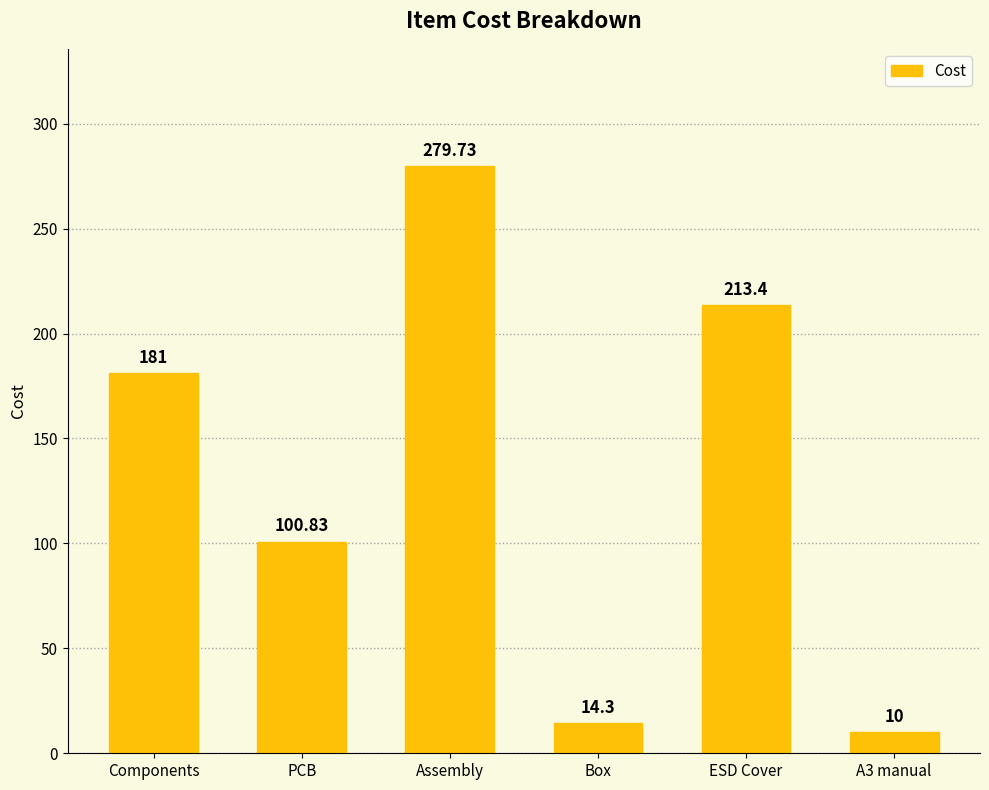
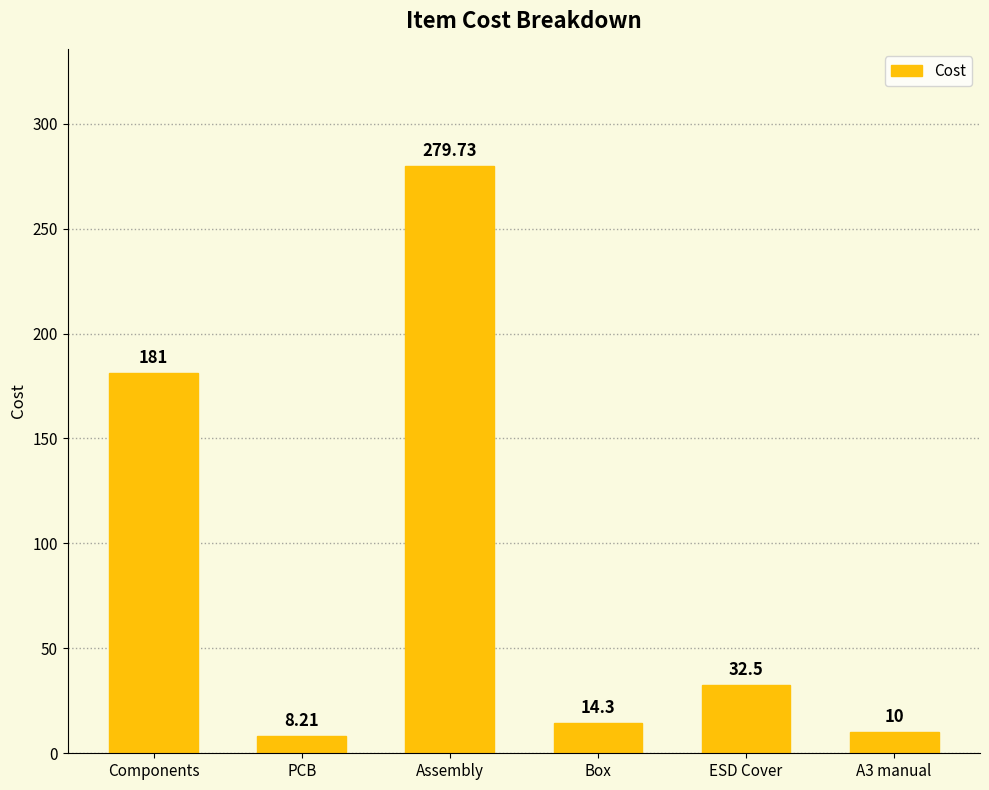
PCB: 100.83 -> 8.21
ESD Cover: 213.4 -> 32.5
